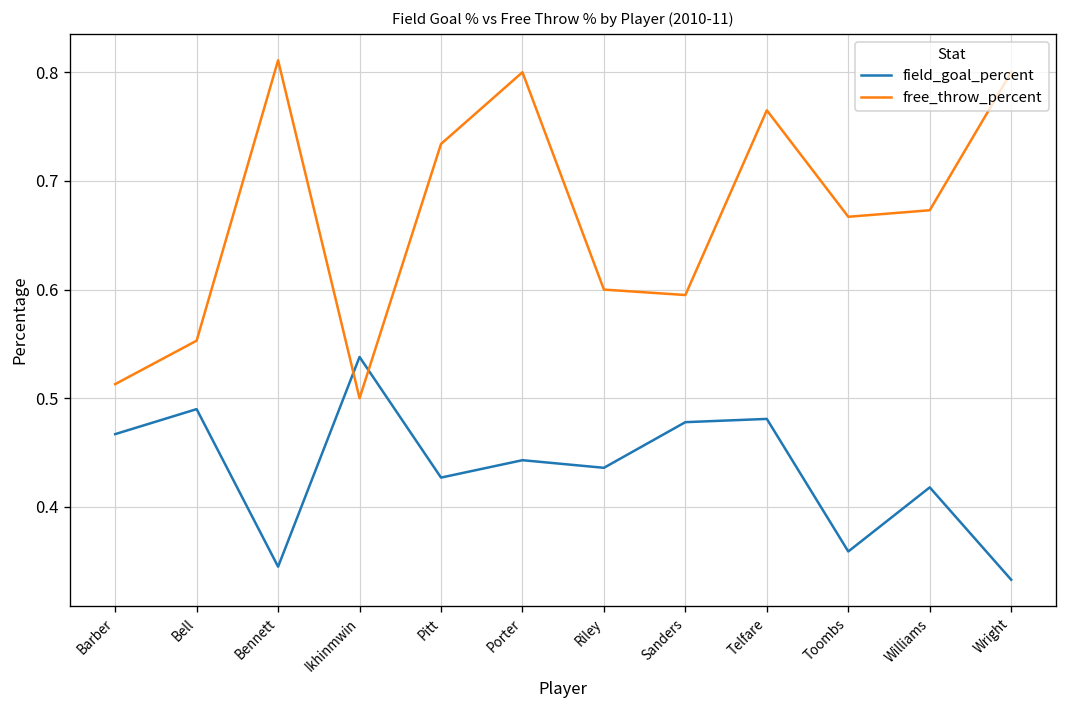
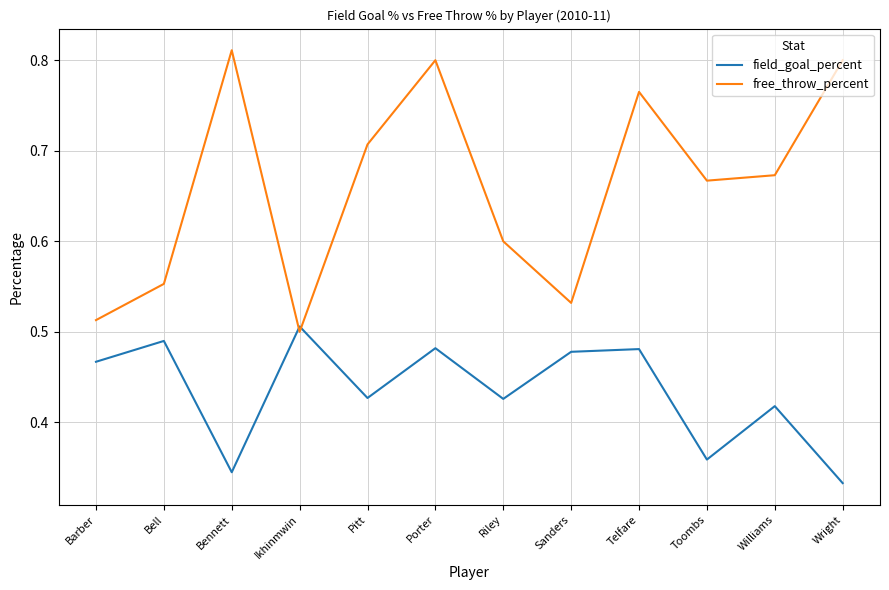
field_goal_percent, Ikhinmwin: 0.54 -> 0.51
free_throw_percent, Pitt: 0.73 -> 0.71
field_goal_percent, Porter: 0.44 -> 0.48
field_goal_percent, Riley: 0.44 -> 0.43
free_throw_percent, Sanders: 0.60 -> 0.53
